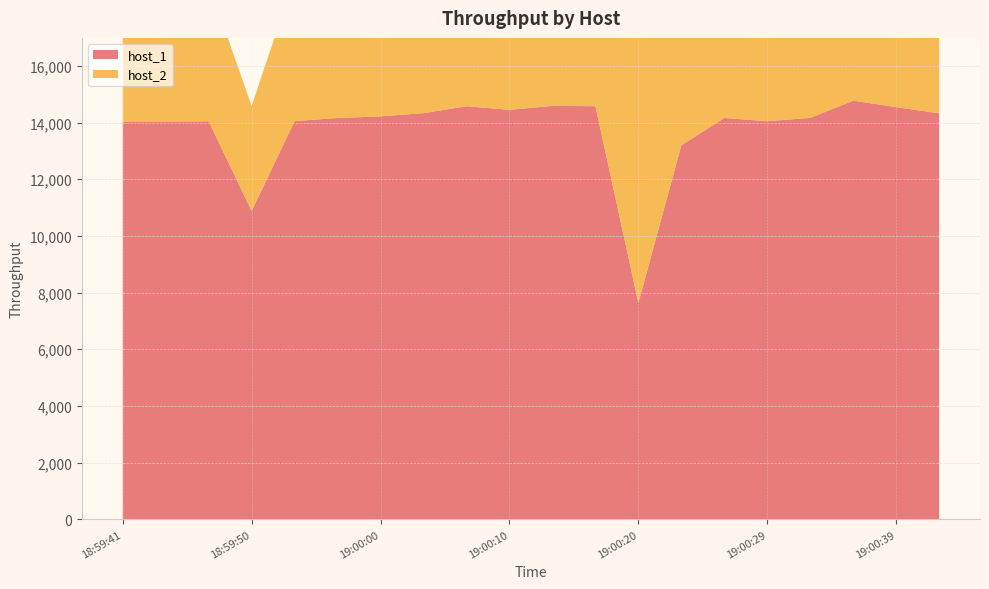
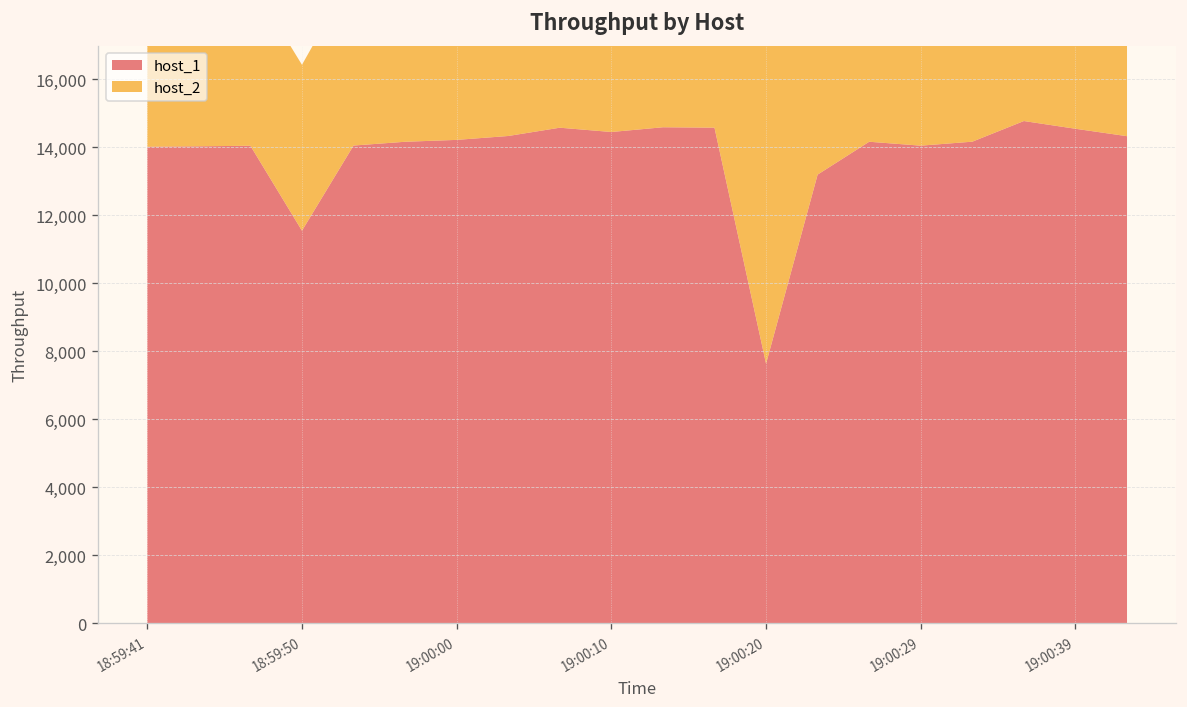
host_1, 18:59:50: 10,900 -> 11,500
host_2, 18:59:50: 3,700 -> 4,900
